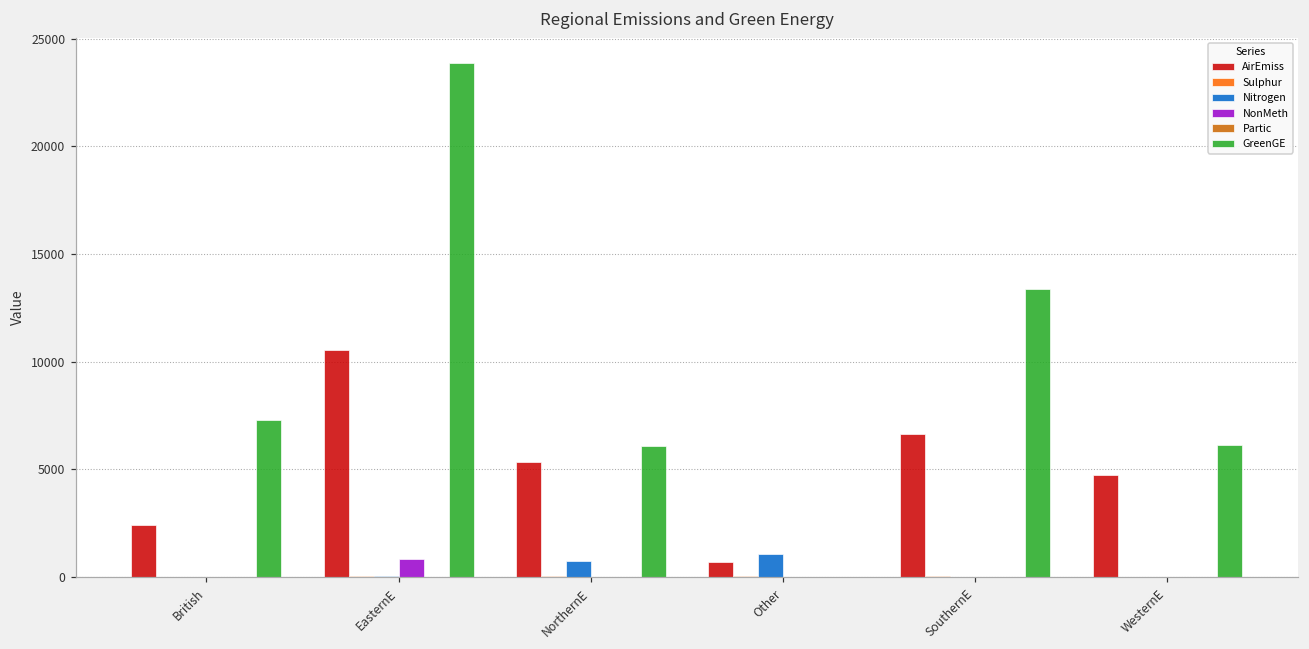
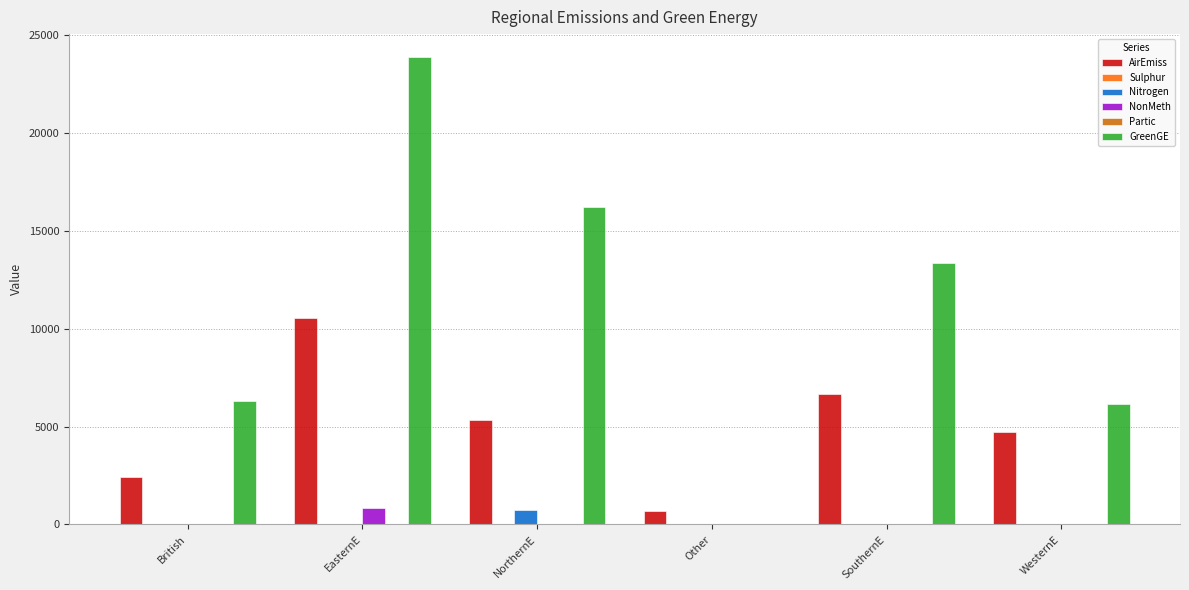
GreenGE, British: 7300 -> 6300
GreenGE, NorthernE: 6100 -> 16200
Nitrogen, Other: 1000 -> 0
